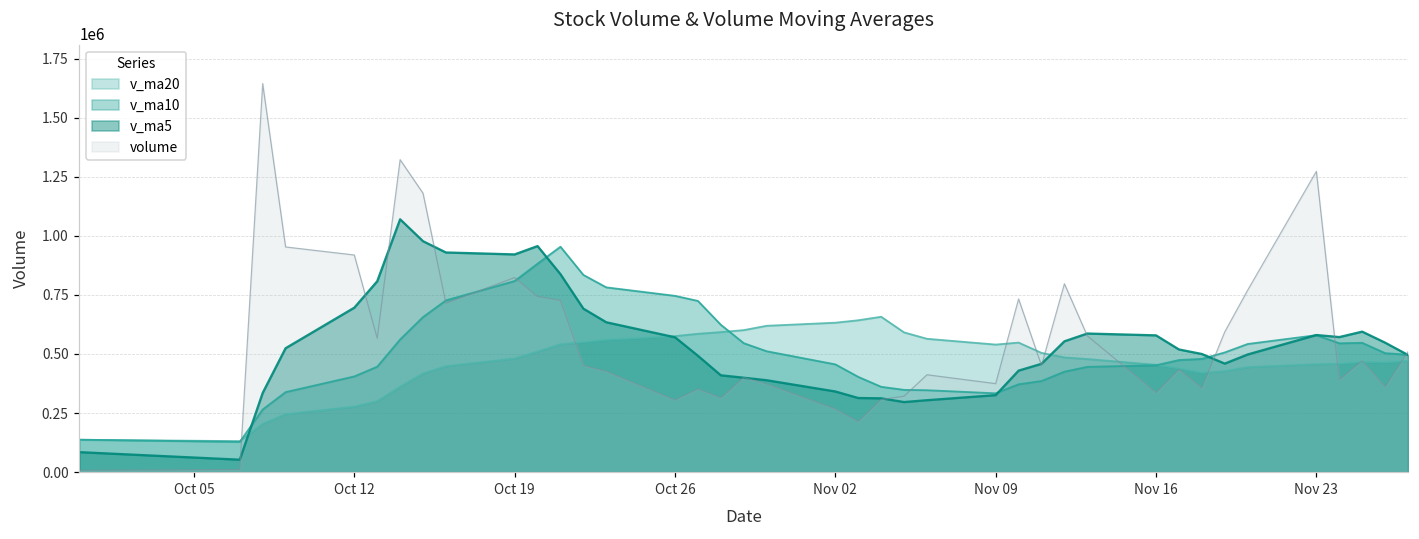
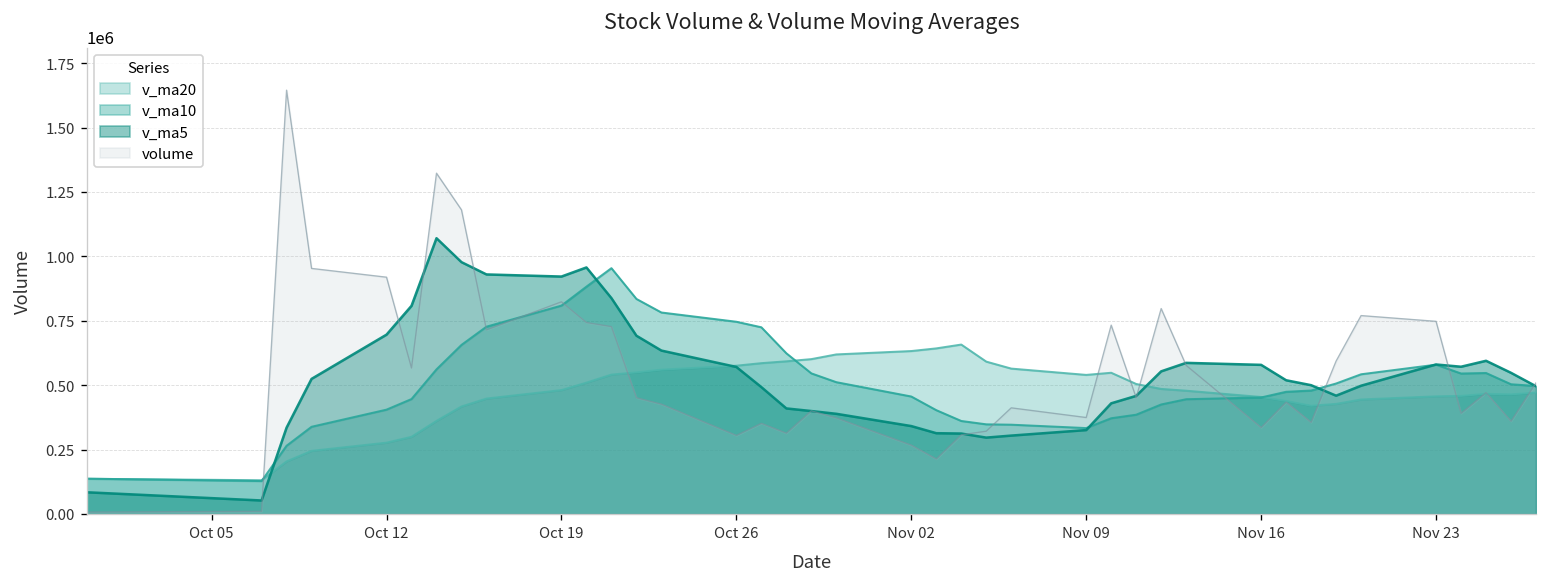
volume, Nov 23: 1270000 -> 750000
